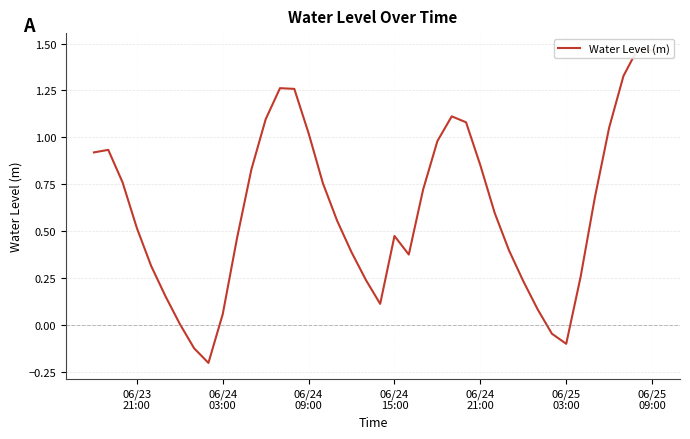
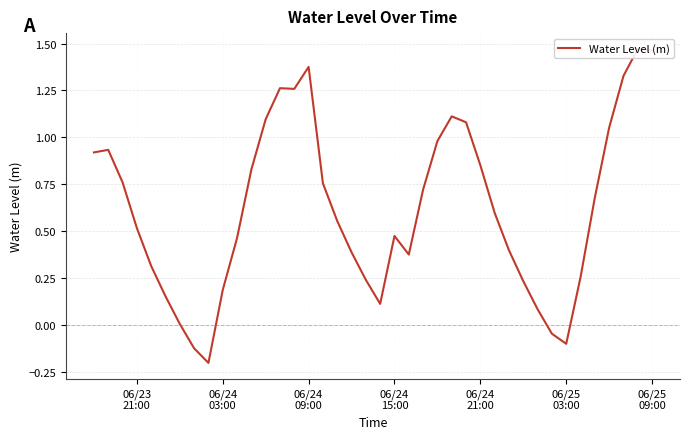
06/24 03:00: 0.06 -> 0.19
06/24 09:00: 1.02 -> 1.38
